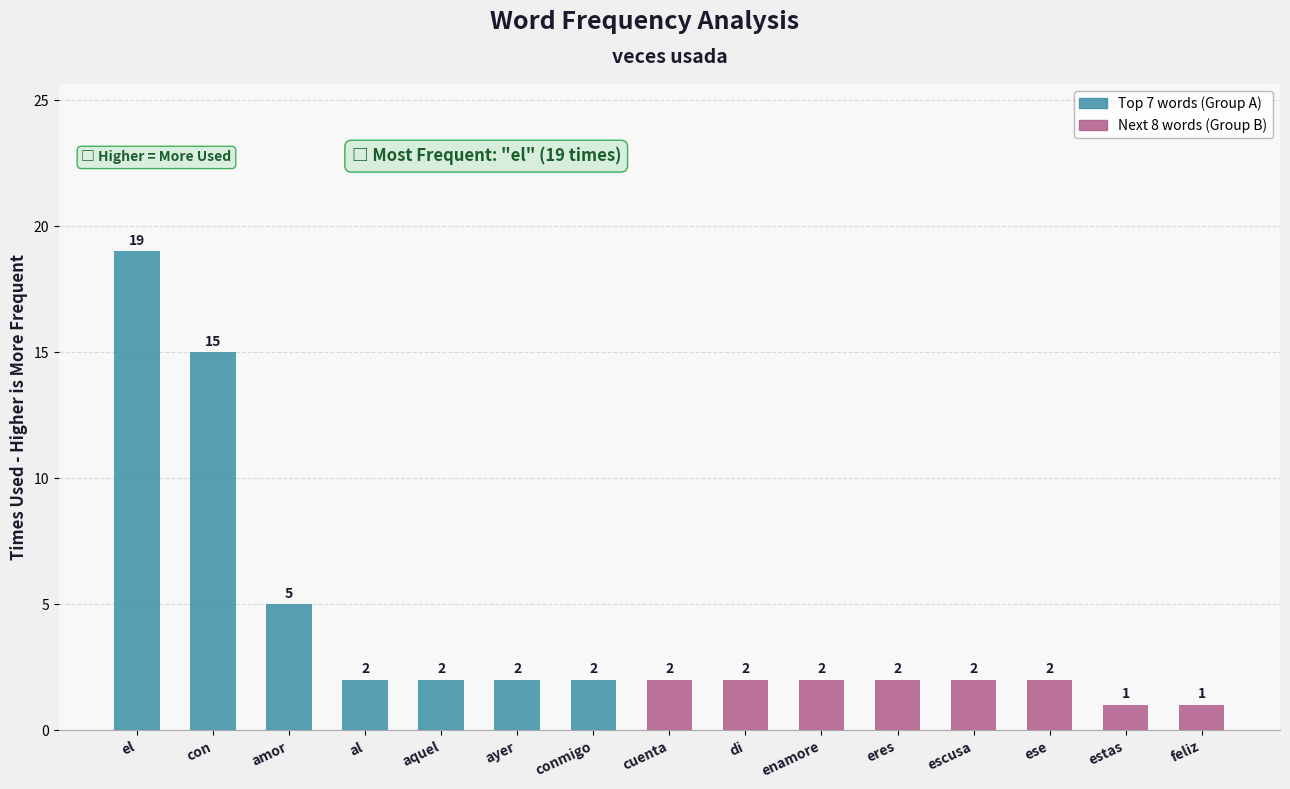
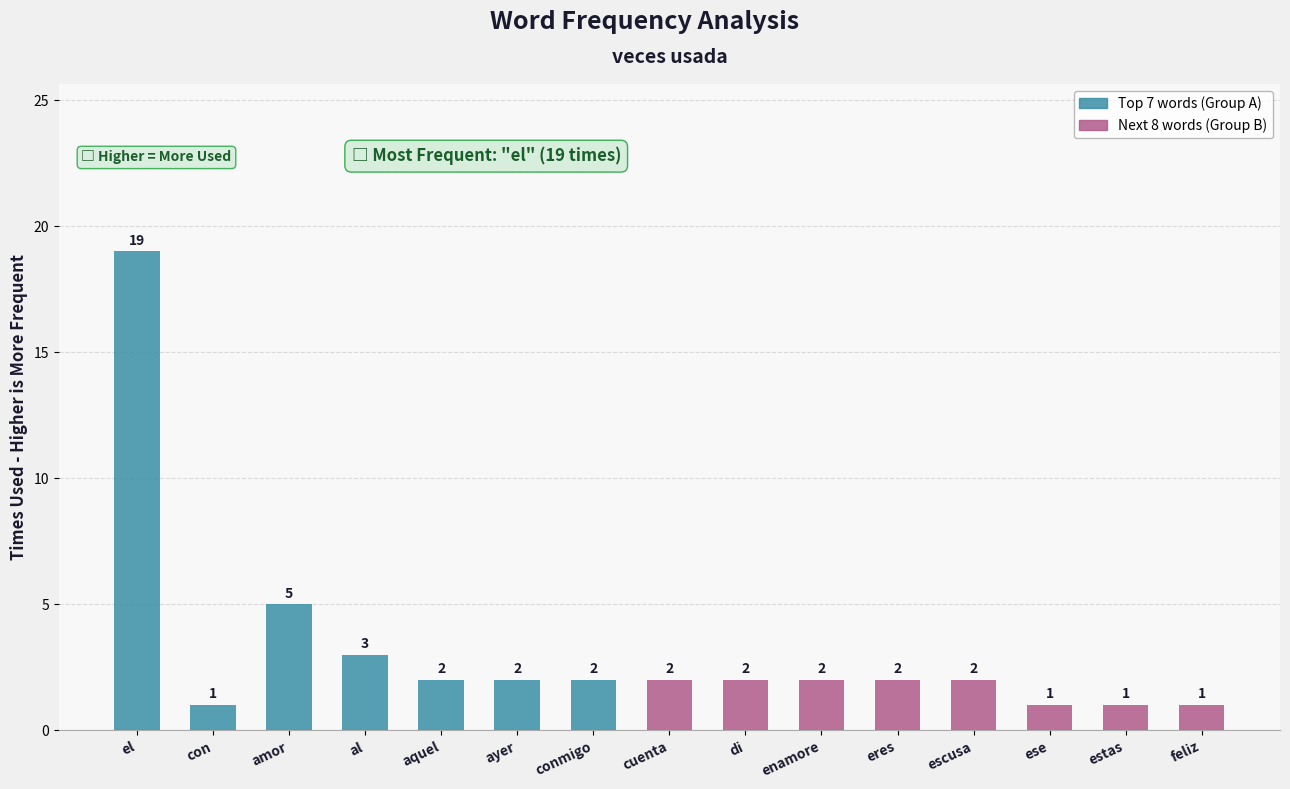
con: 15 -> 1
al: 2 -> 3
ese: 2 -> 1
